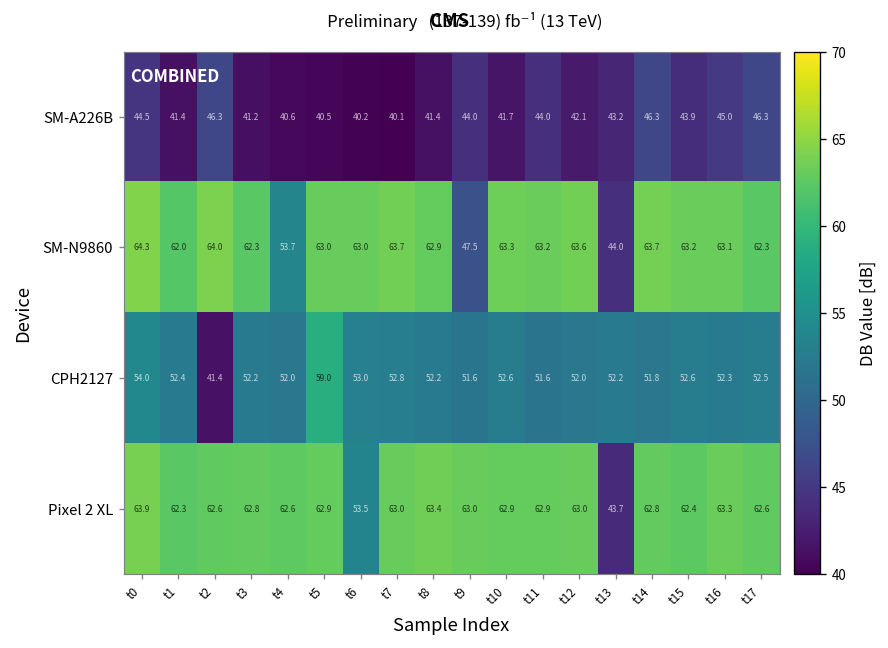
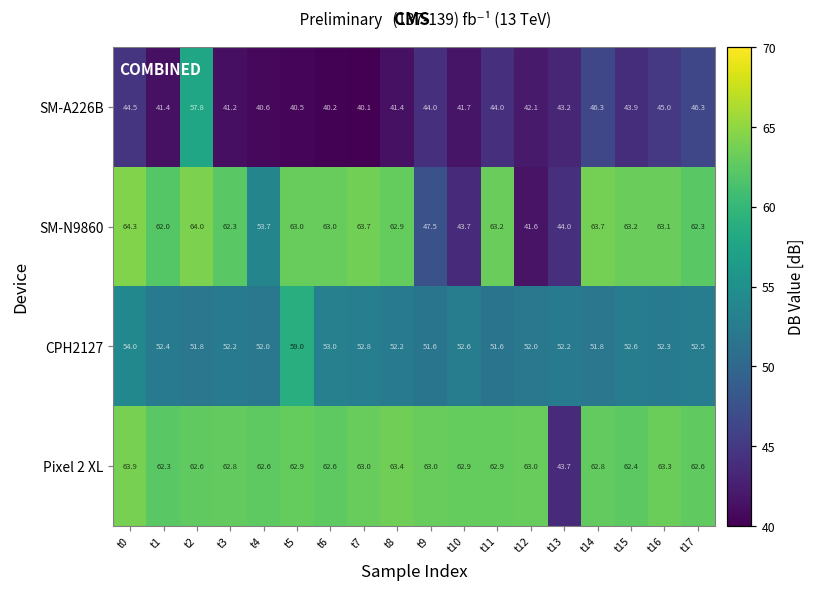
SM-A226B, t2: 46.3 -> 57.8
SM-N9860, t10: 63.3 -> 43.7
SM-N9860, t12: 63.6 -> 41.6
CPH2127, t2: 41.4 -> 51.8
Pixel 2 XL, t6: 53.5 -> 62.6
